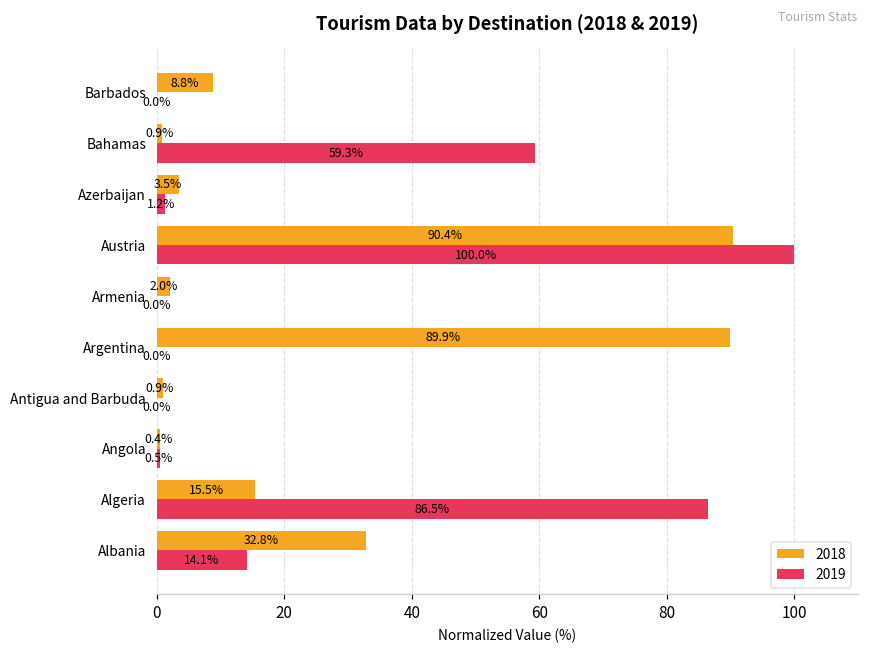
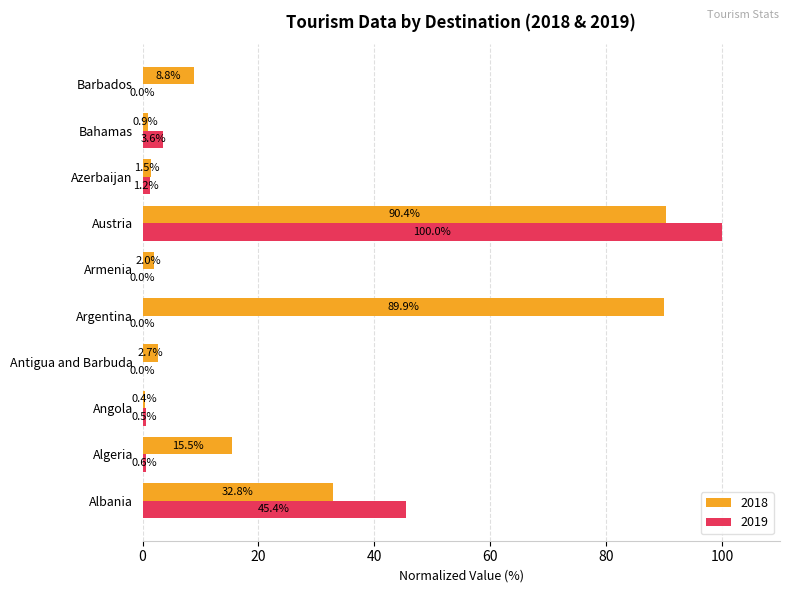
2019, Bahamas: 59.3% -> 3.6%
2018, Azerbaijan: 3.5% -> 1.5%
2018, Antigua and Barbuda: 0.9% -> 2.7%
2019, Algeria: 86.5% -> 0.6%
2019, Albania: 14.1% -> 45.4%
